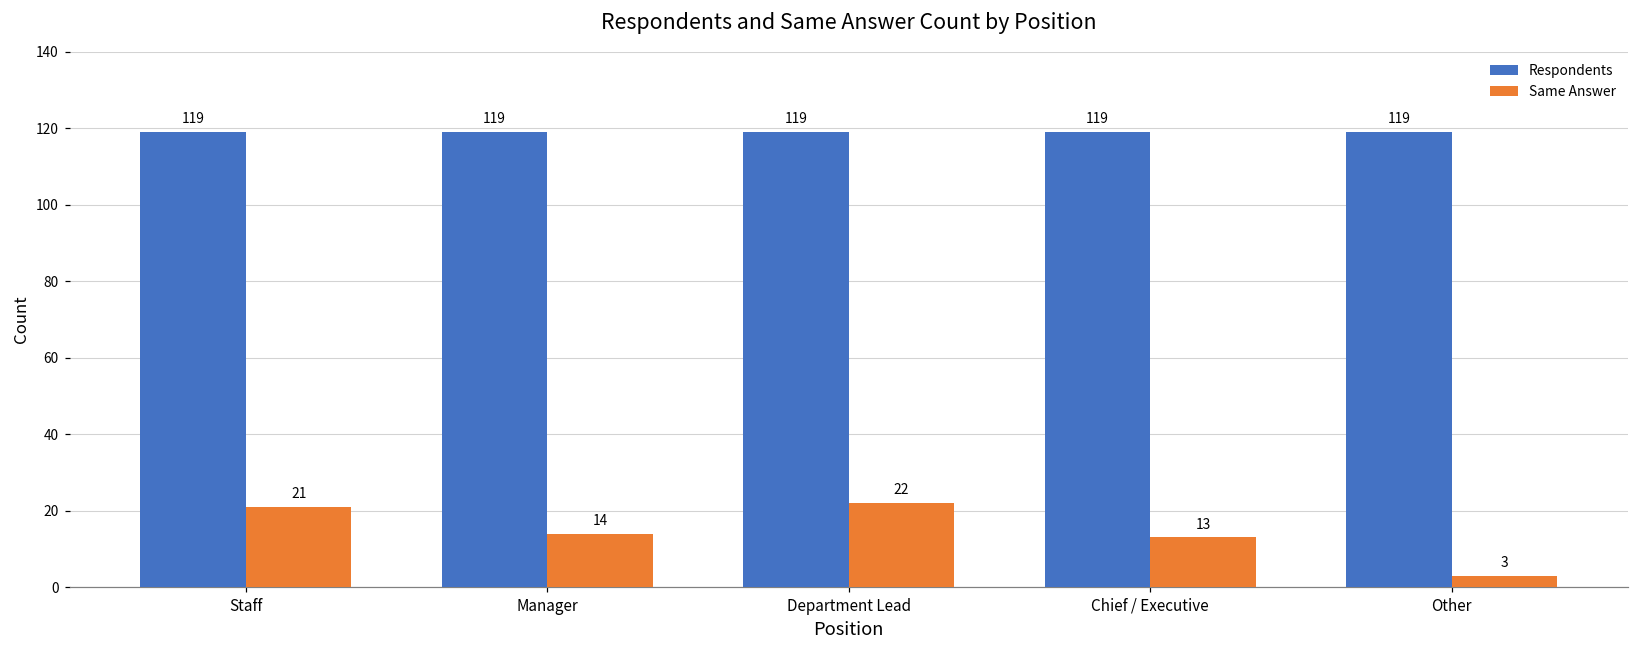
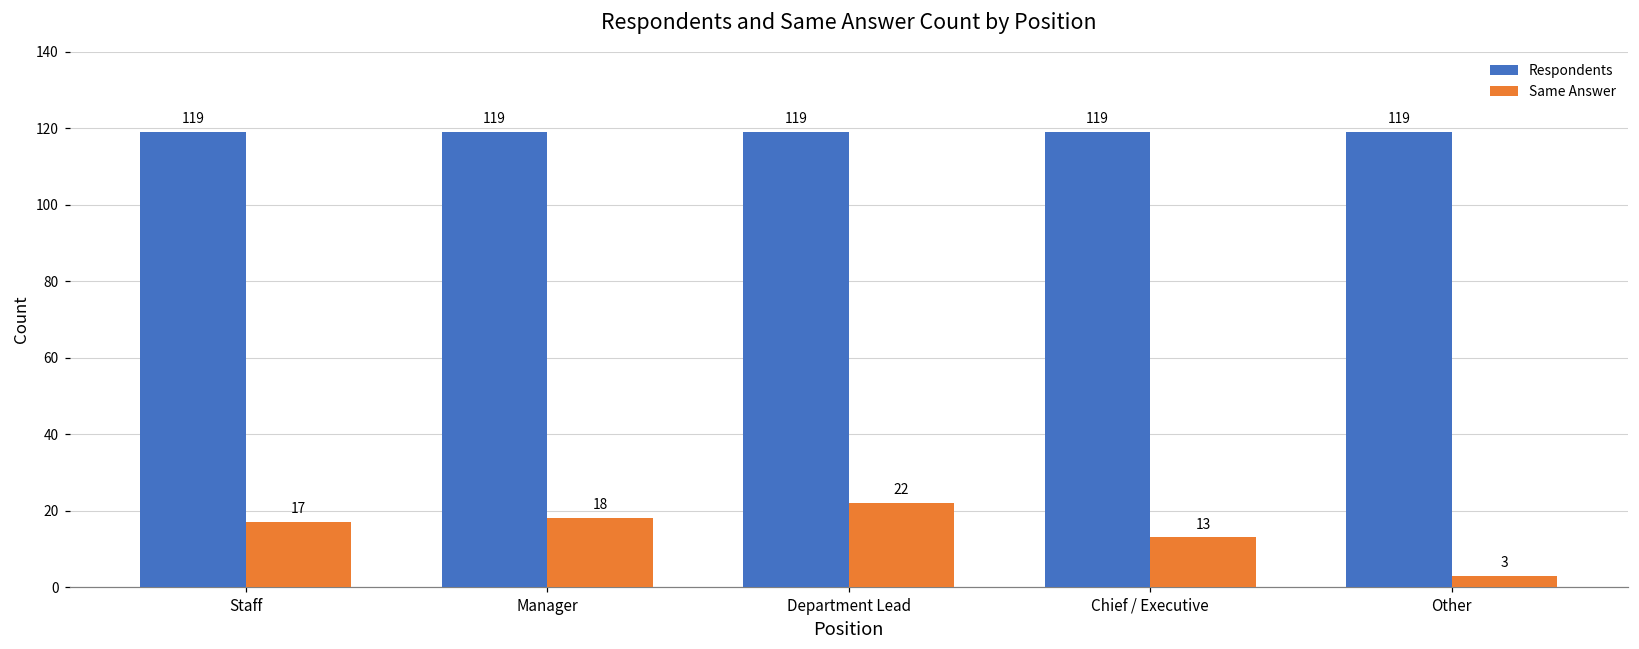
Same Answer, Staff: 21 -> 17
Same Answer, Manager: 14 -> 18
